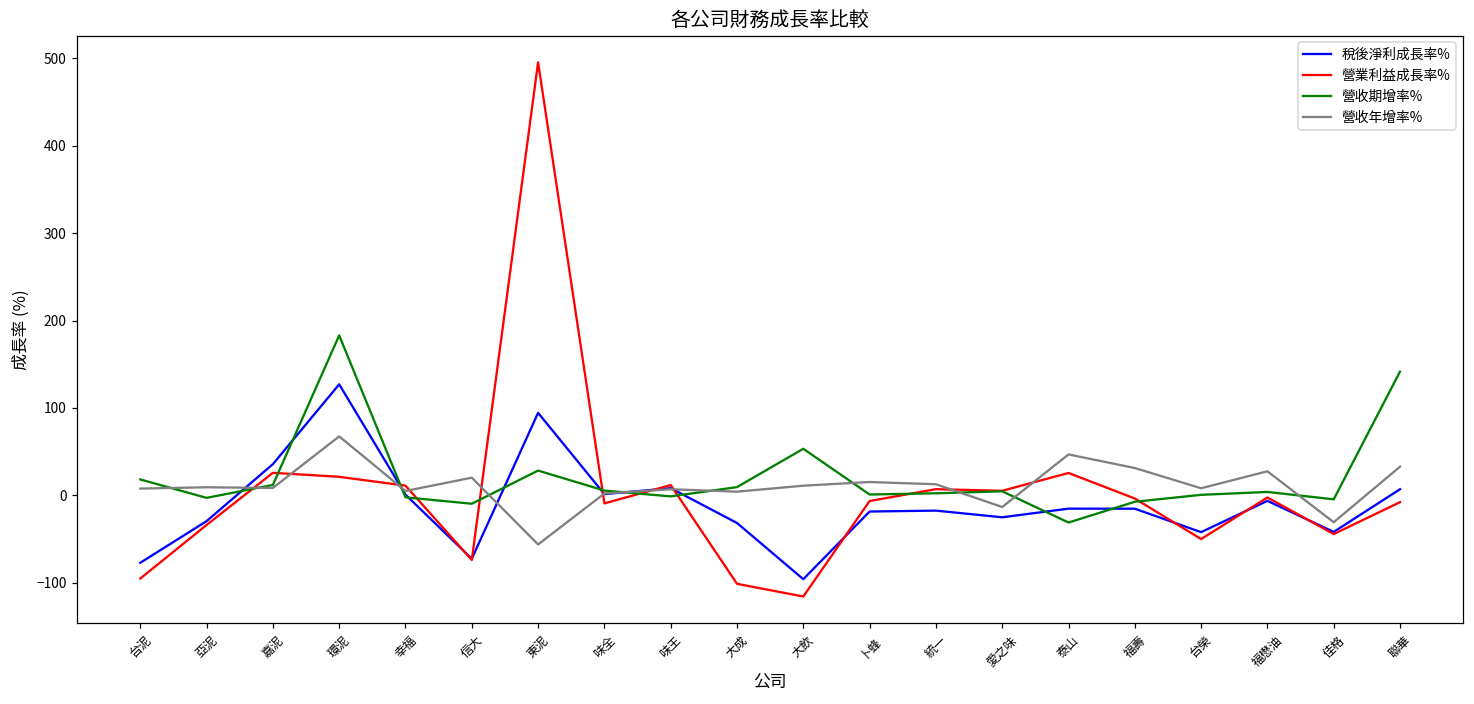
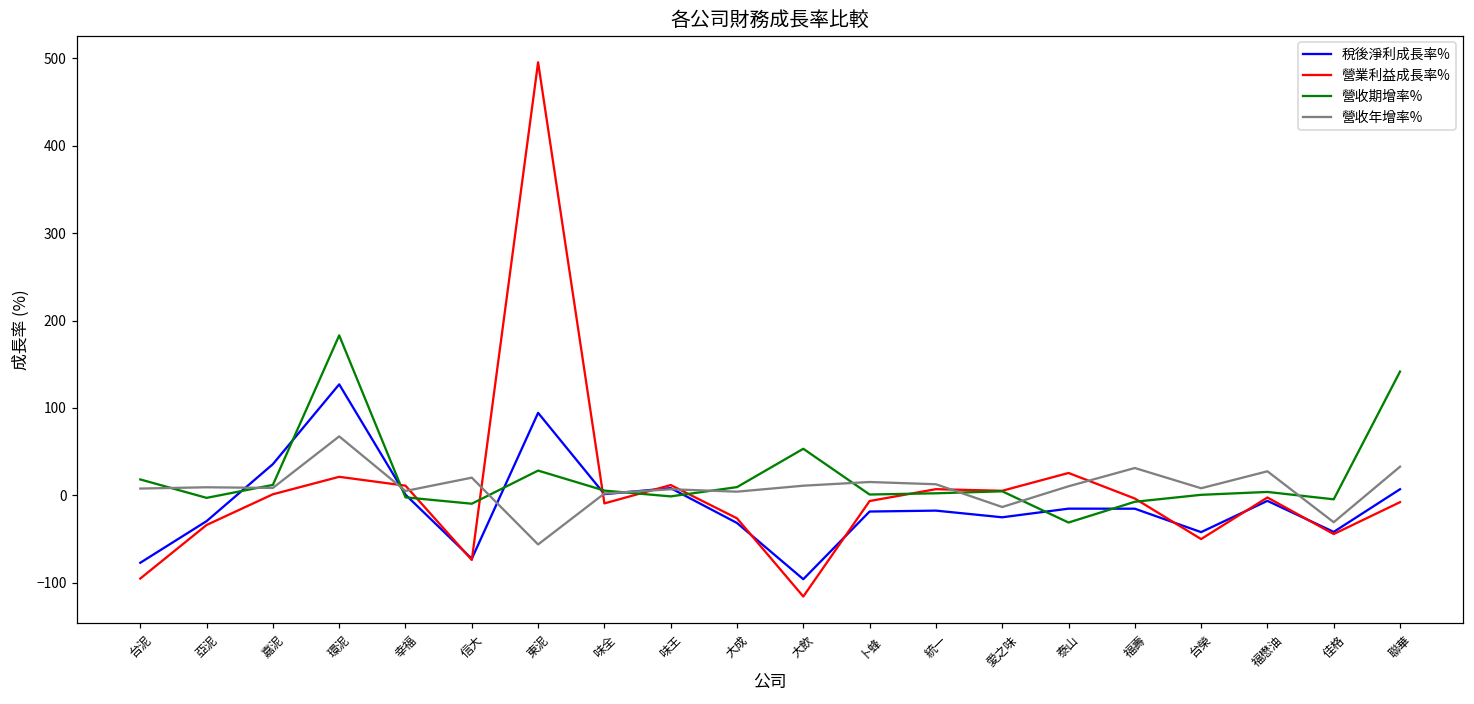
營業利益成長率%, 嘉泥: 30 -> 0
營業利益成長率%, 大成: -100 -> -30
營收年增率%, 泰山: 50 -> 10
